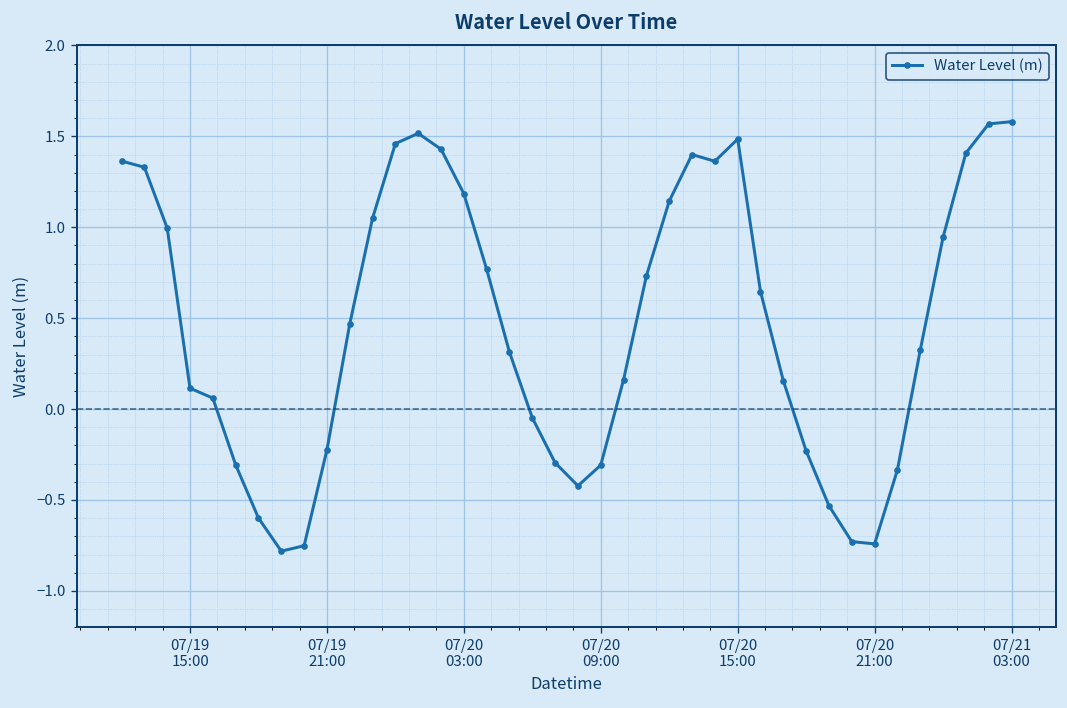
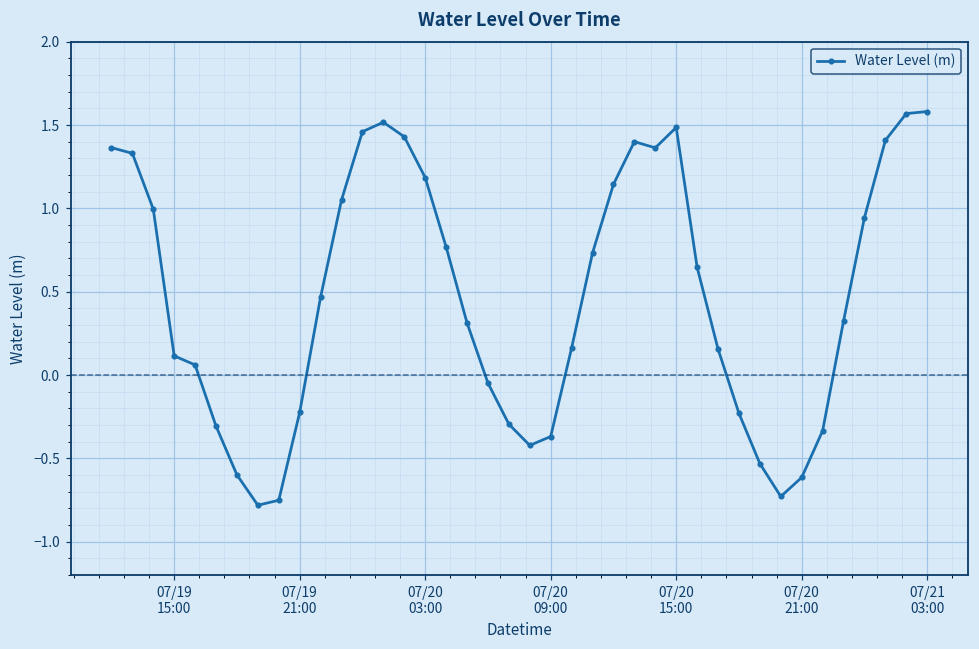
07/20 09:00: -0.31 -> -0.37
07/20 21:00: -0.74 -> -0.61
